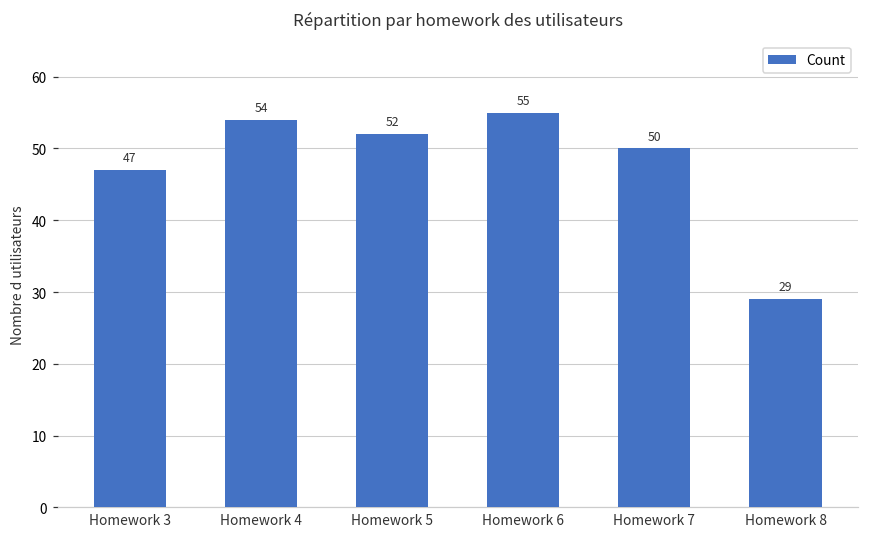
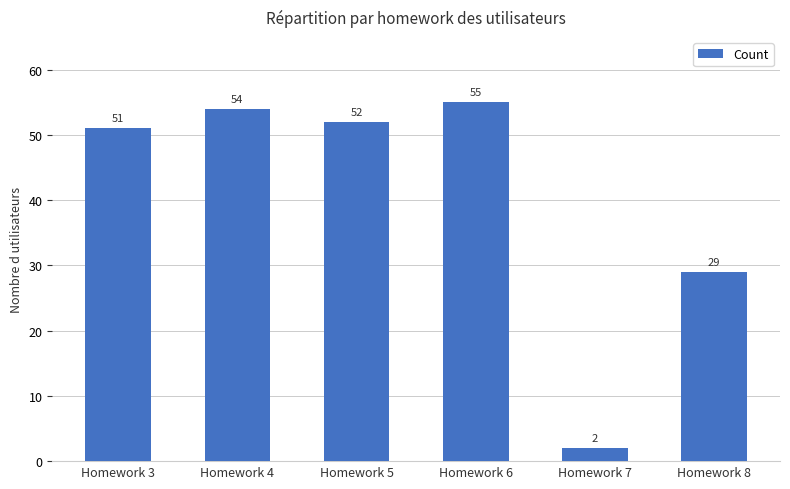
Homework 3: 47 -> 51
Homework 7: 50 -> 2
